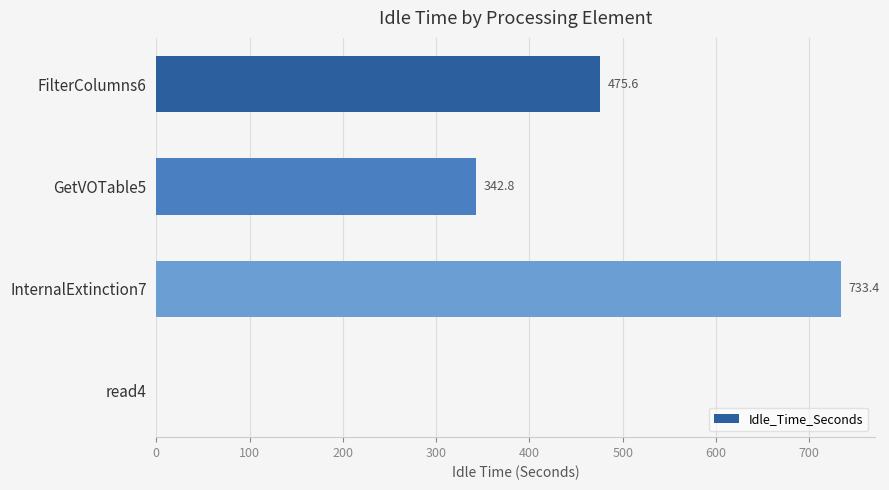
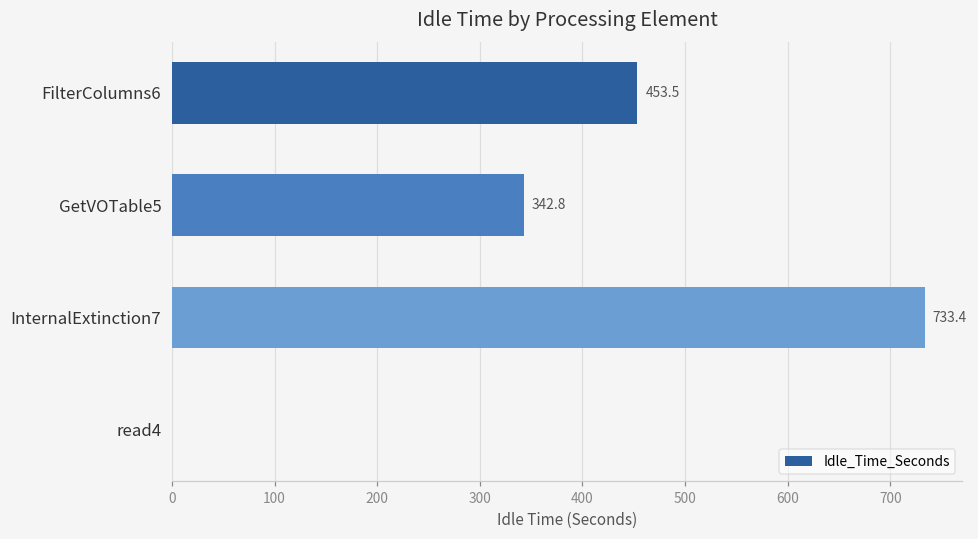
FilterColumns6: 475.6 -> 453.5
